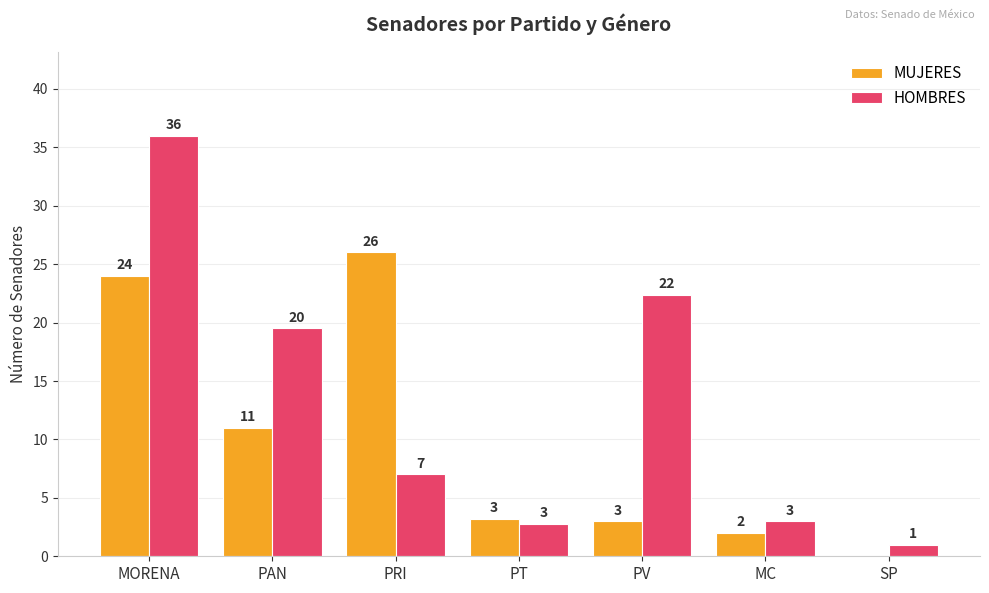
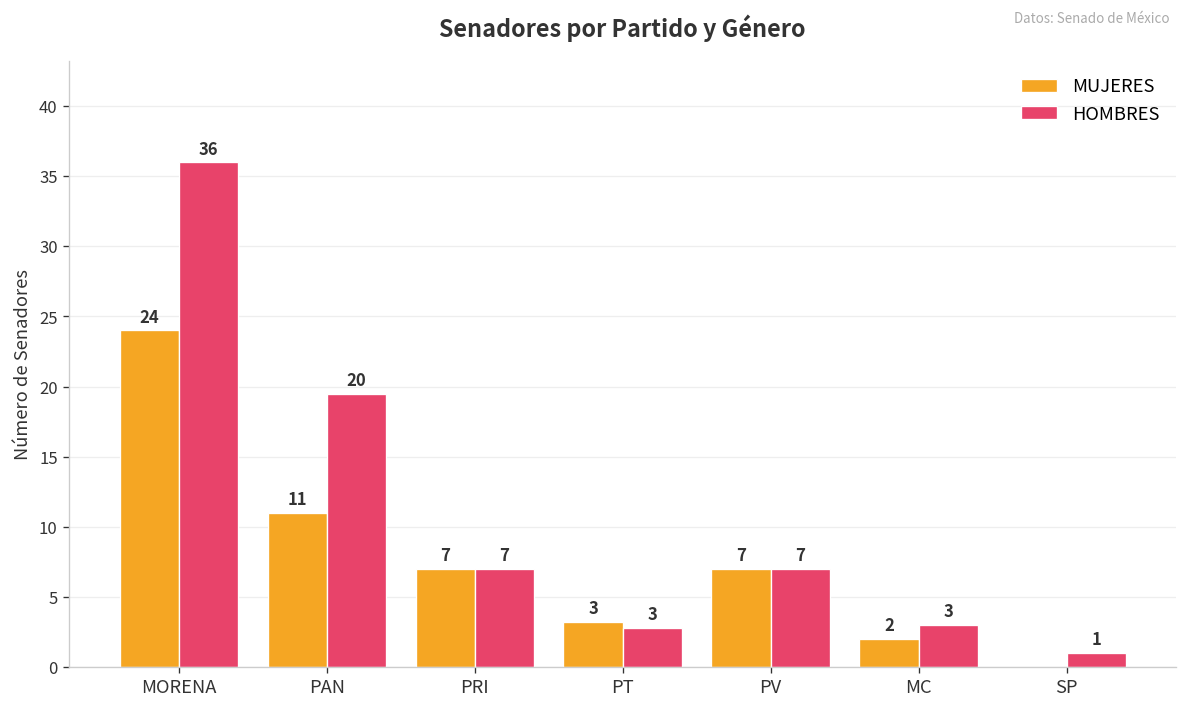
MUJERES, PRI: 26 -> 7
MUJERES, PV: 3 -> 7
HOMBRES, PV: 22 -> 7
